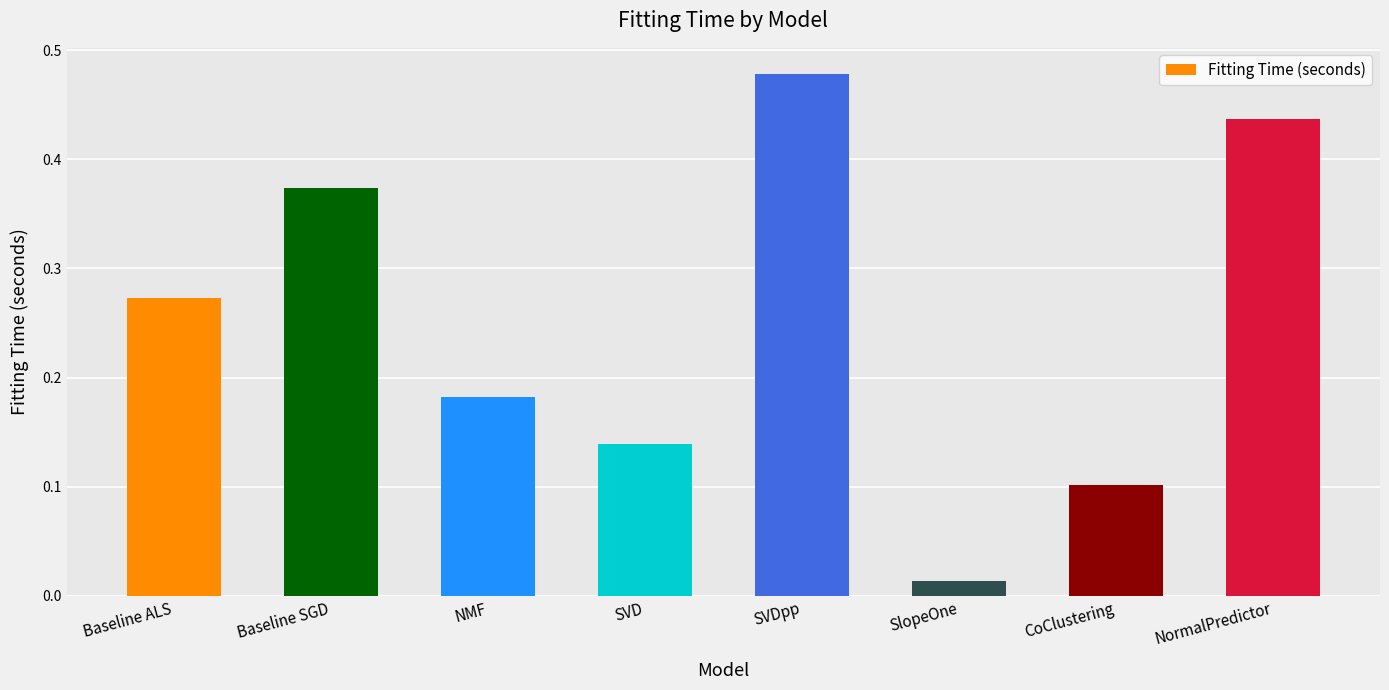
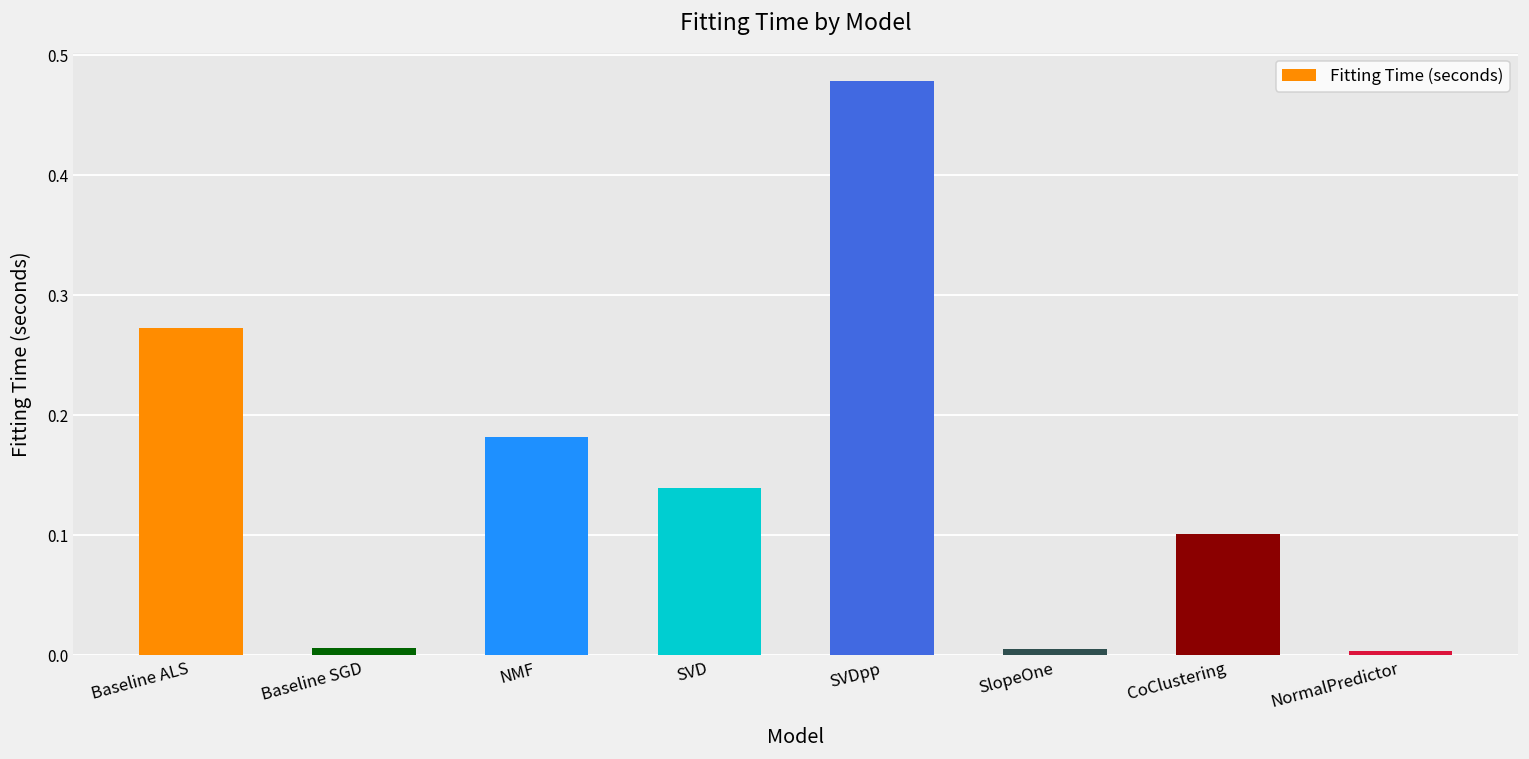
Baseline SGD: 0.374 -> 0.007
SlopeOne: 0.014 -> 0.006
NormalPredictor: 0.437 -> 0.003
